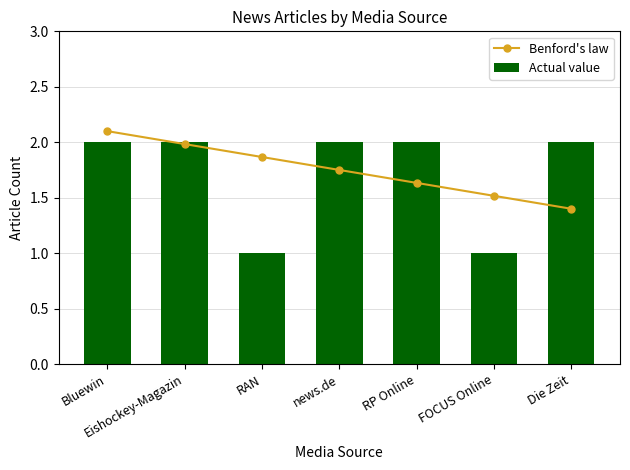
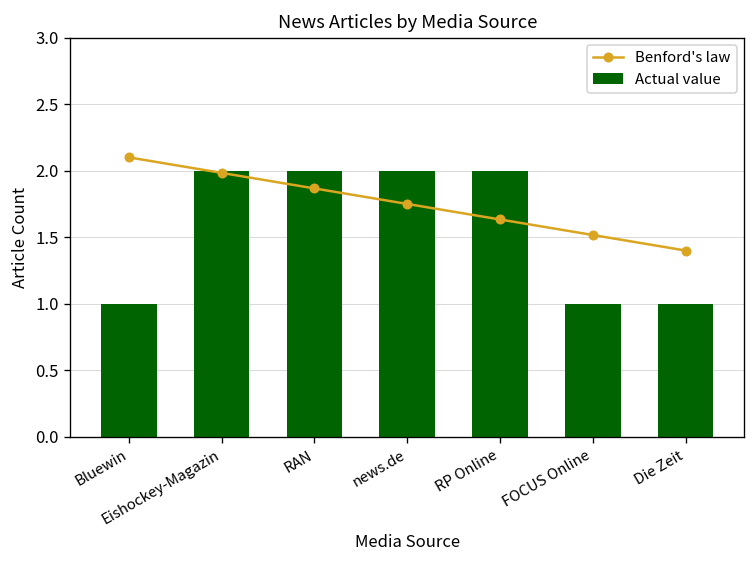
Actual value, Bluewin: 2 -> 1
Actual value, RAN: 1 -> 2
Actual value, Die Zeit: 2 -> 1
